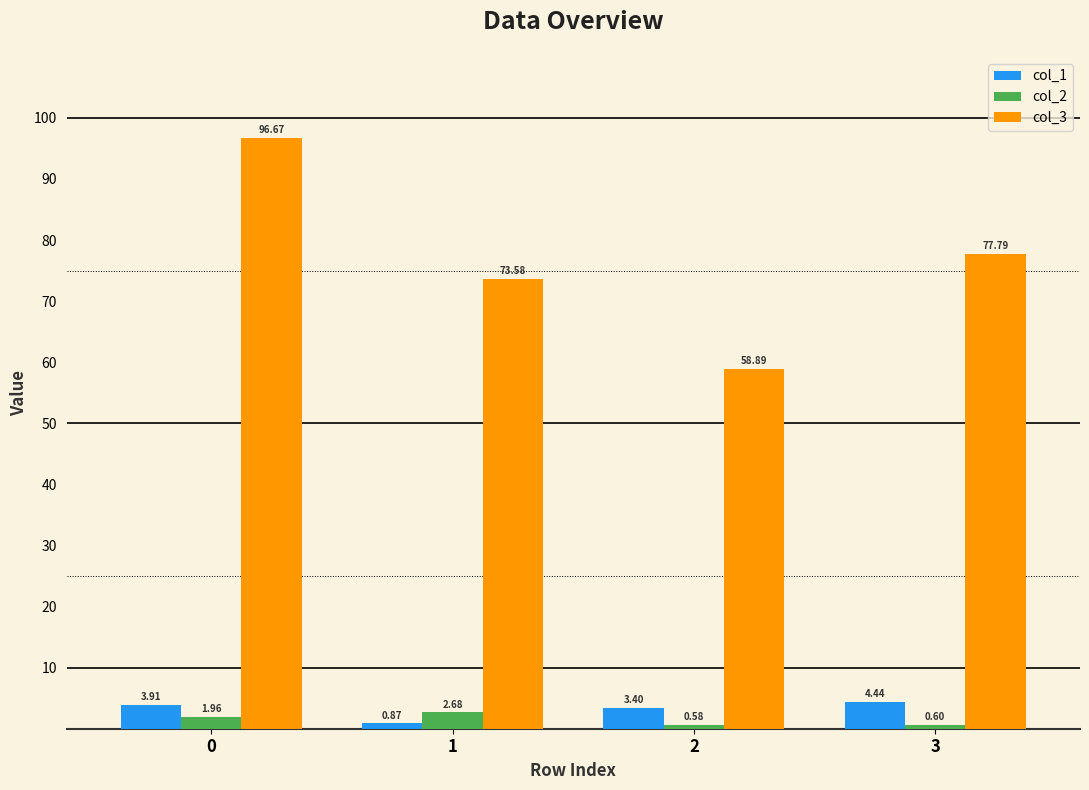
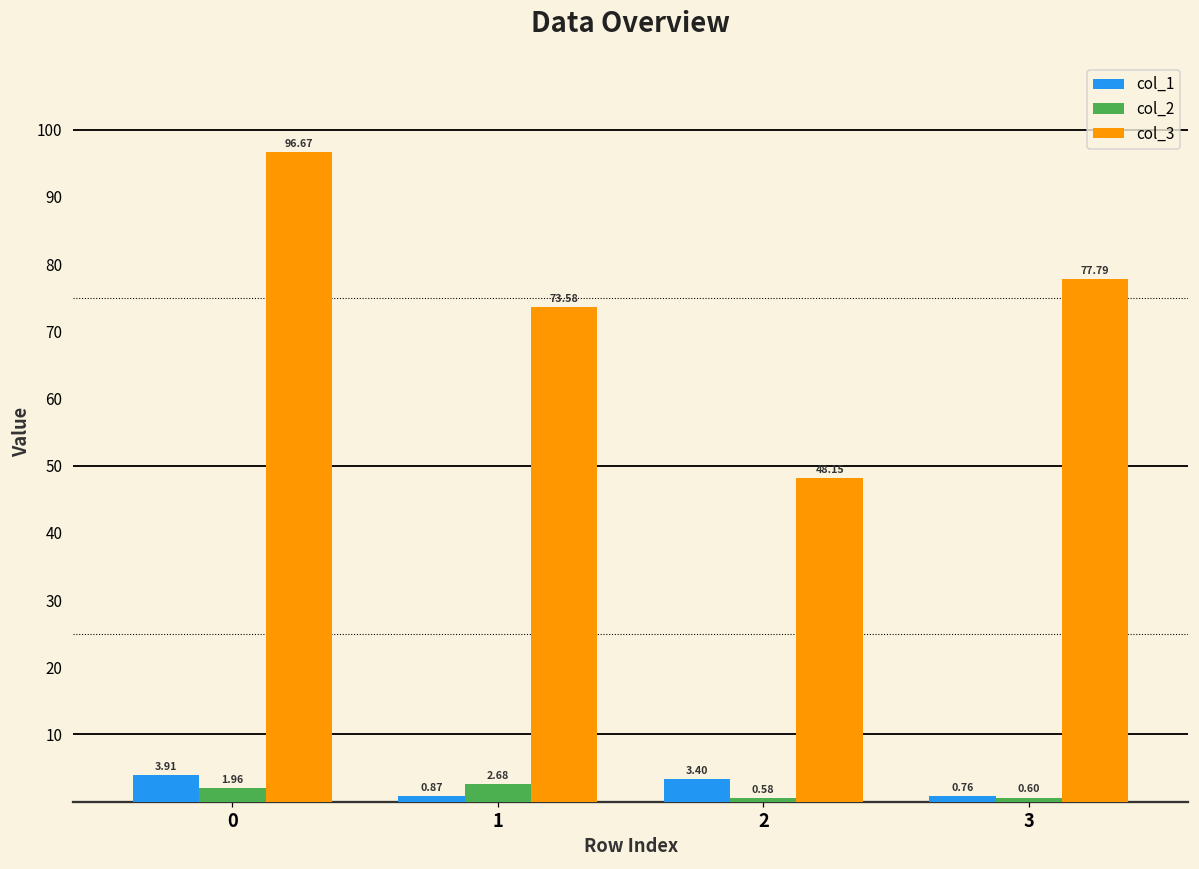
col_3, 2: 58.89 -> 48.15
col_1, 3: 4.44 -> 0.76
